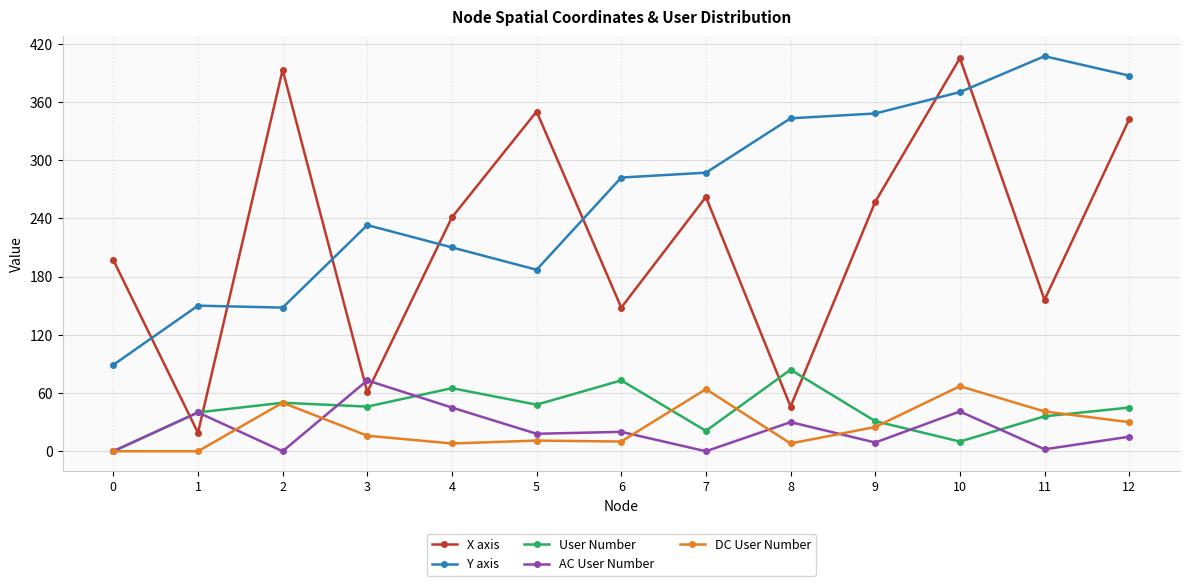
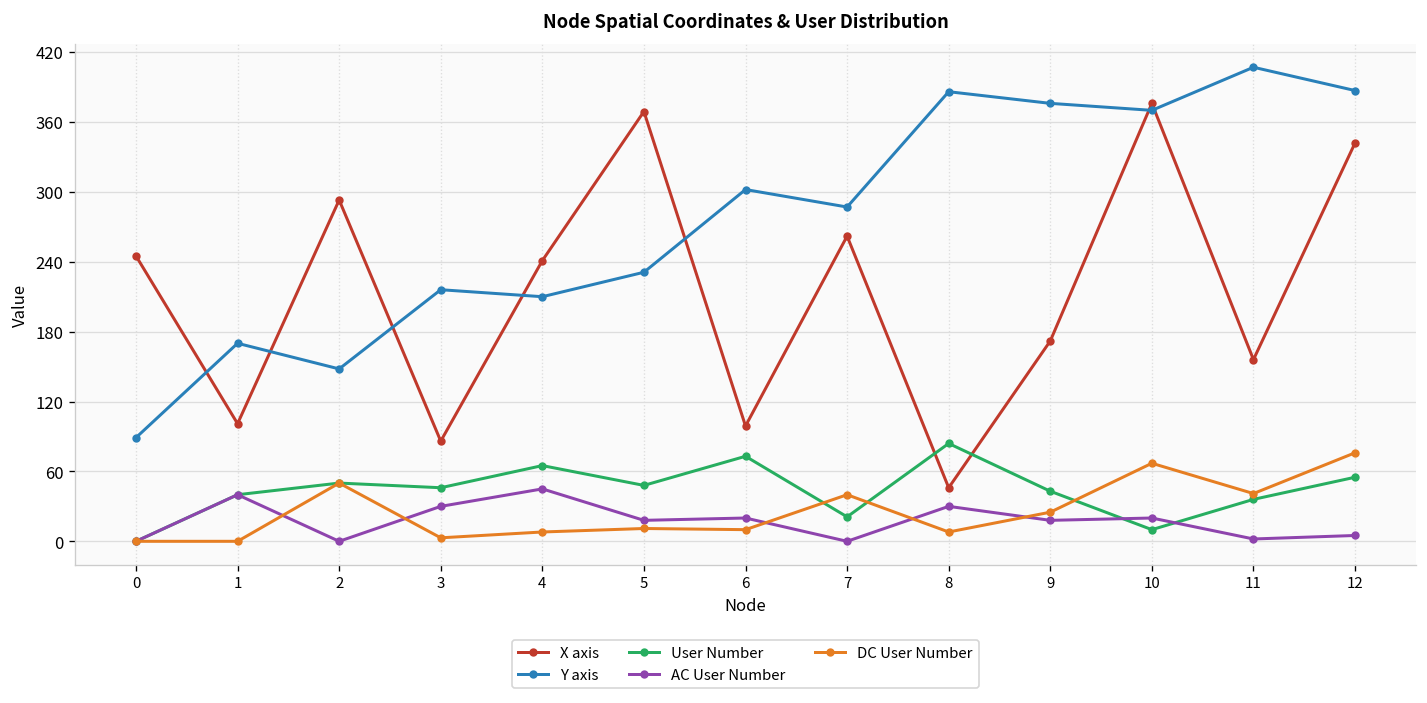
X axis, 0: 200 -> 250
X axis, 1: 20 -> 100
Y axis, 1: 150 -> 170
X axis, 2: 390 -> 290
X axis, 3: 60 -> 90
Y axis, 3: 230 -> 220
AC User Number, 3: 70 -> 30
DC User Number, 3: 20 -> 0
X axis, 5: 350 -> 370
Y axis, 5: 190 -> 230
X axis, 6: 150 -> 100
Y axis, 6: 280 -> 300
DC User Number, 7: 60 -> 40
Y axis, 8: 340 -> 390
X axis, 9: 260 -> 170
Y axis, 9: 350 -> 380
User Number, 9: 30 -> 40
AC User Number, 9: 10 -> 20
X axis, 10: 410 -> 380
AC User Number, 10: 40 -> 20
User Number, 12: 50 -> 60
AC User Number, 12: 20 -> 10
DC User Number, 12: 30 -> 80
